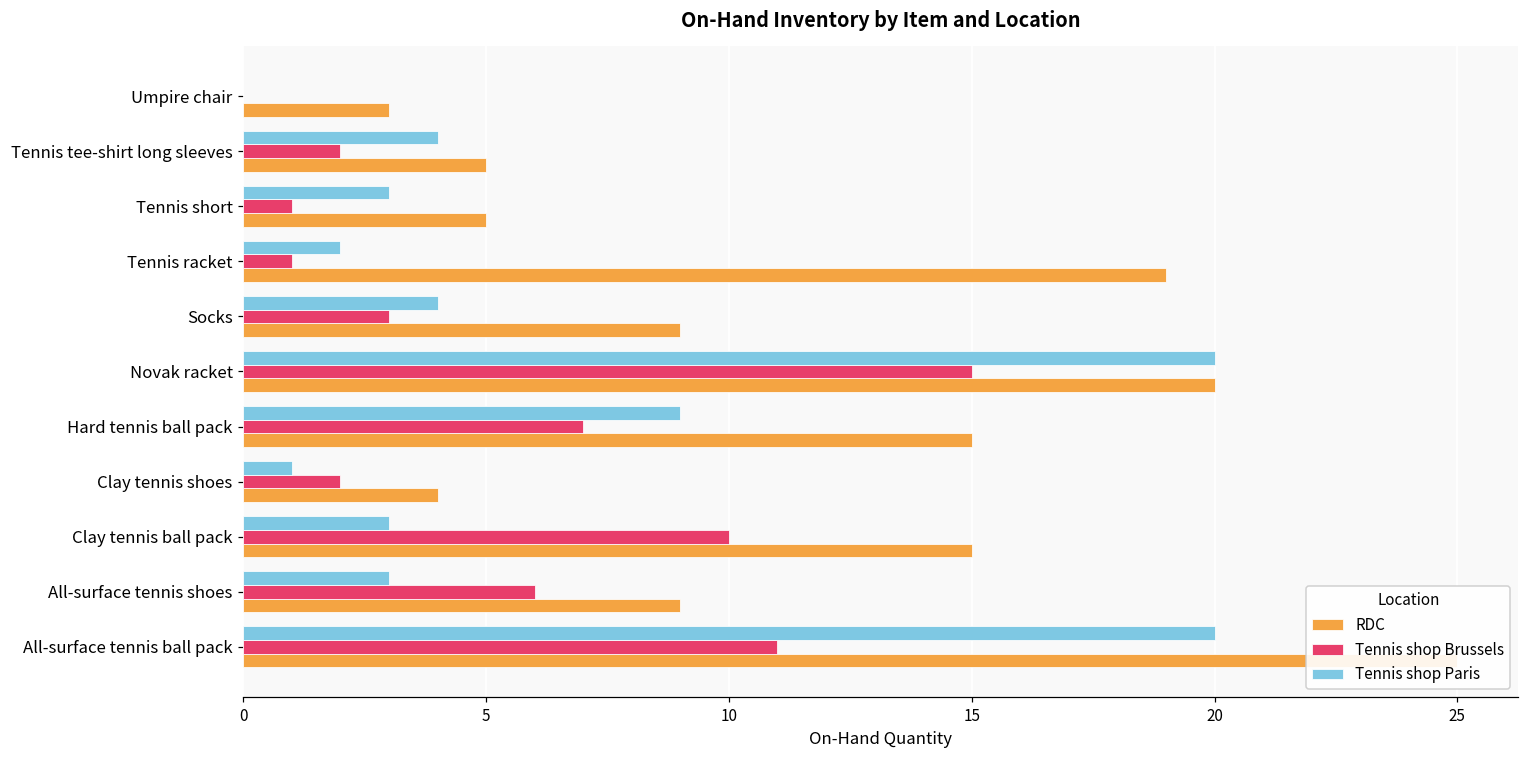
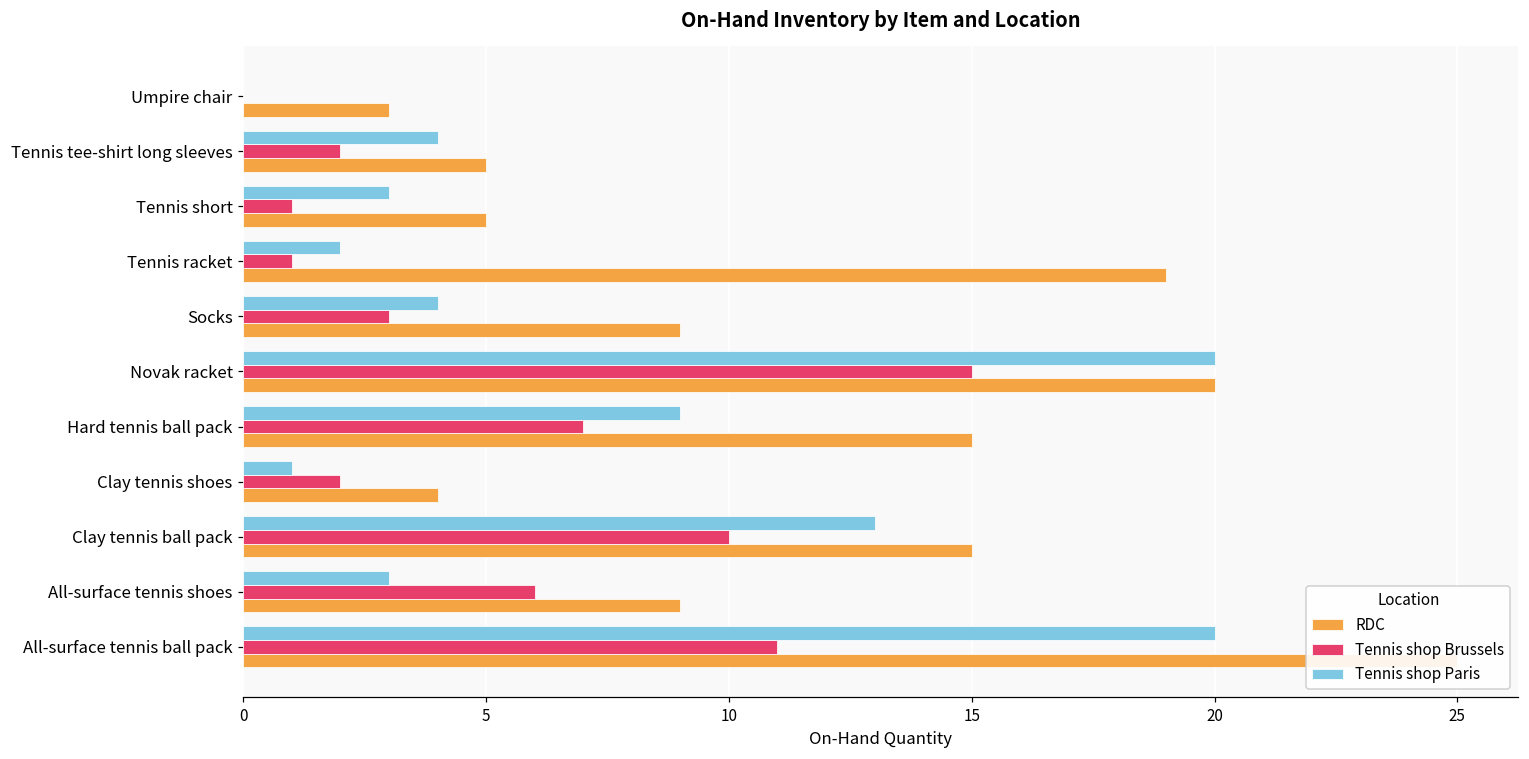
Tennis shop Paris, Clay tennis ball pack: 3 -> 13
